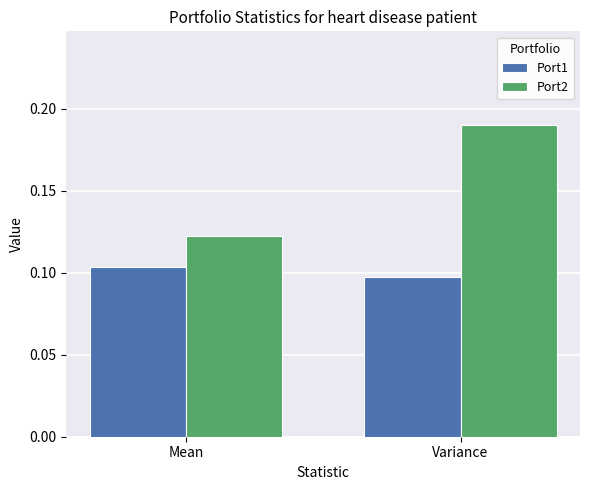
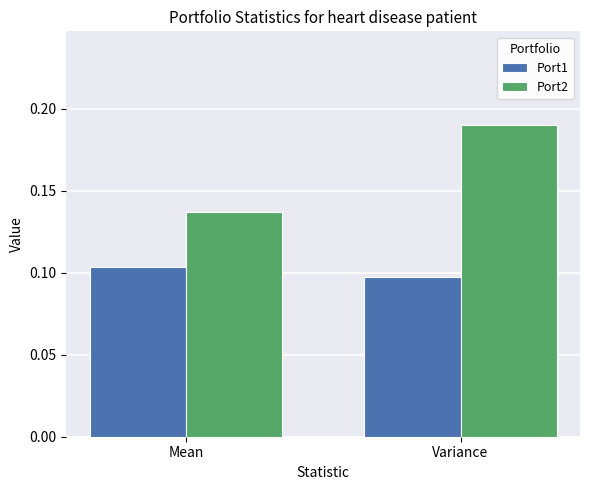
Port2, Mean: 0.123 -> 0.137
